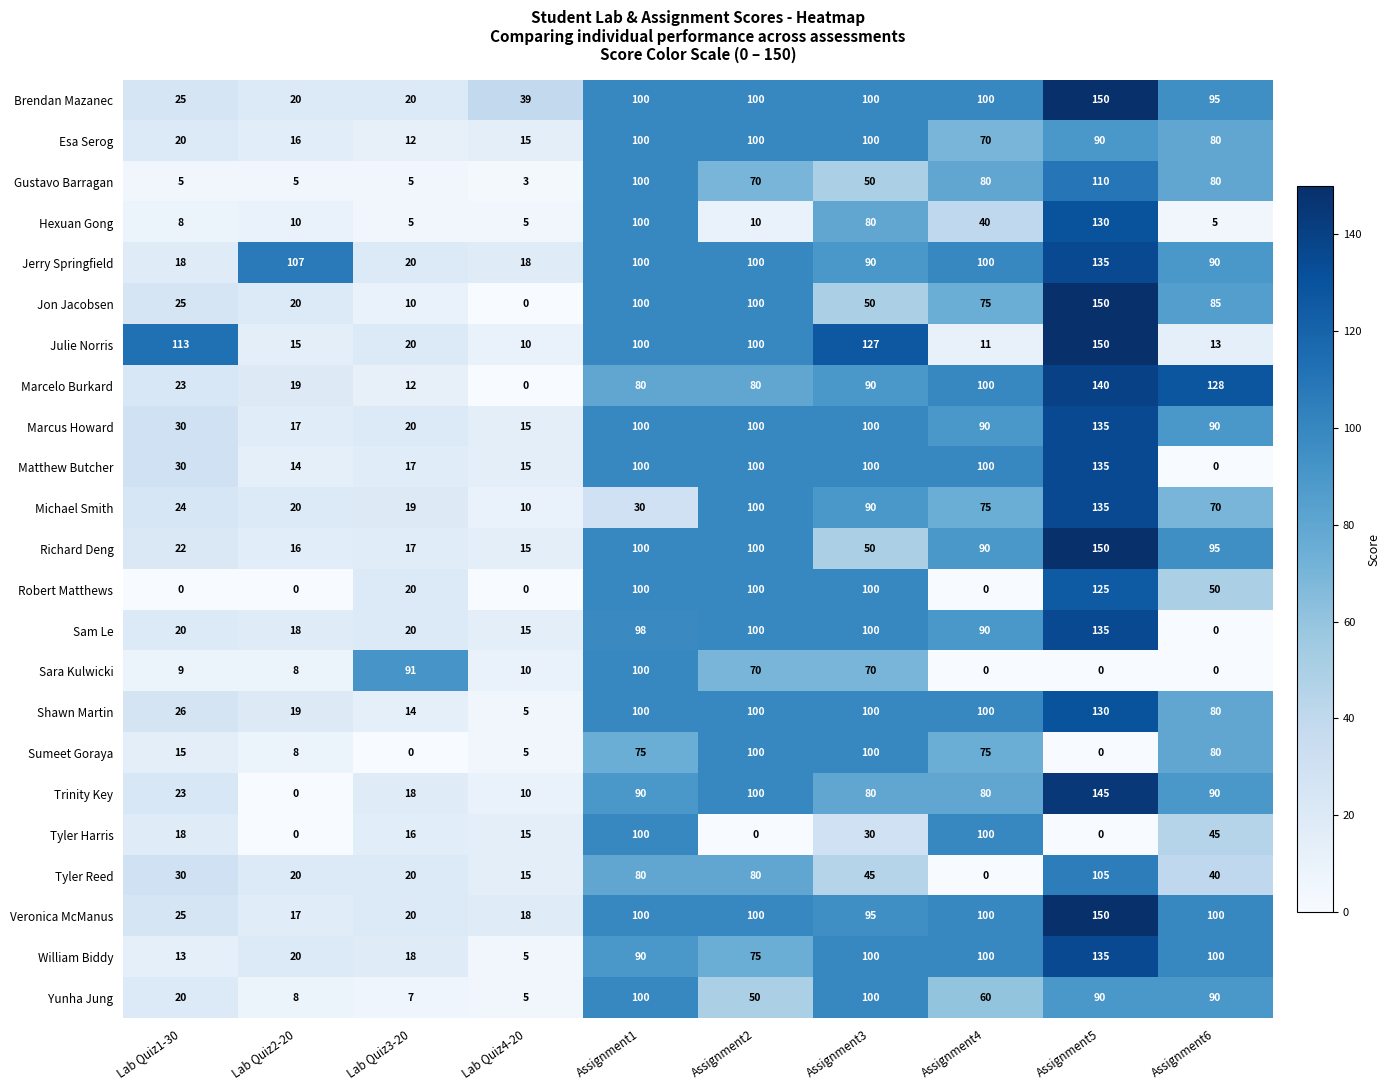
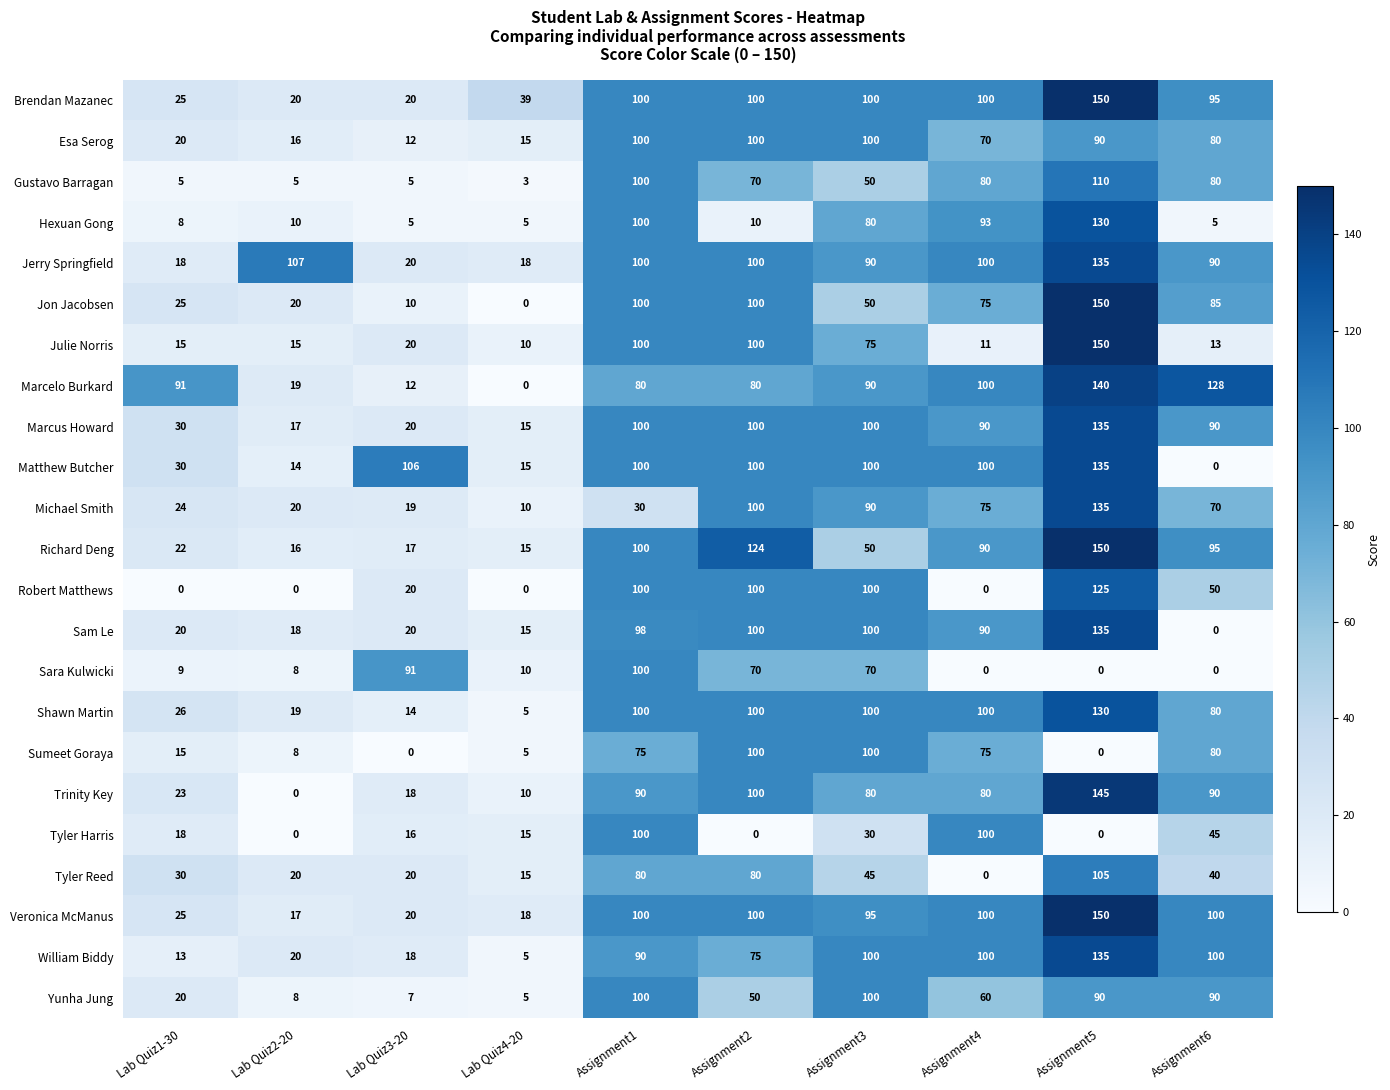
Hexuan Gong, Assignment4: 40 -> 93
Julie Norris, Lab Quiz1-30: 113 -> 15
Julie Norris, Assignment3: 127 -> 75
Marcelo Burkard, Lab Quiz1-30: 23 -> 91
Matthew Butcher, Lab Quiz3-20: 17 -> 106
Richard Deng, Assignment2: 100 -> 124
